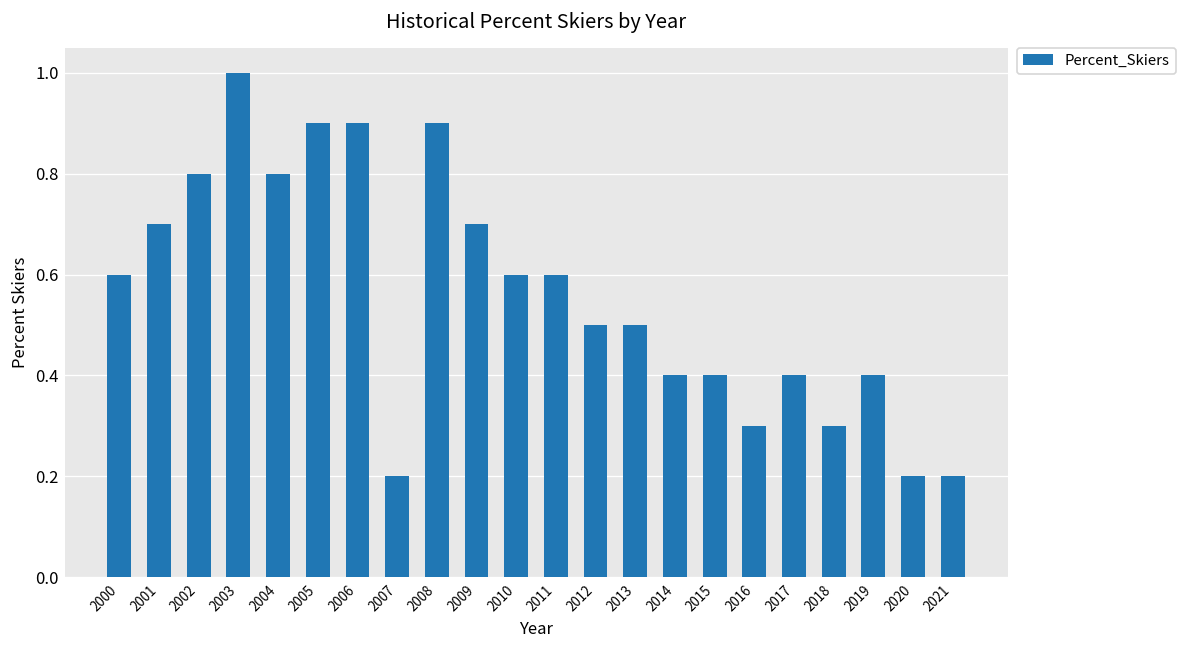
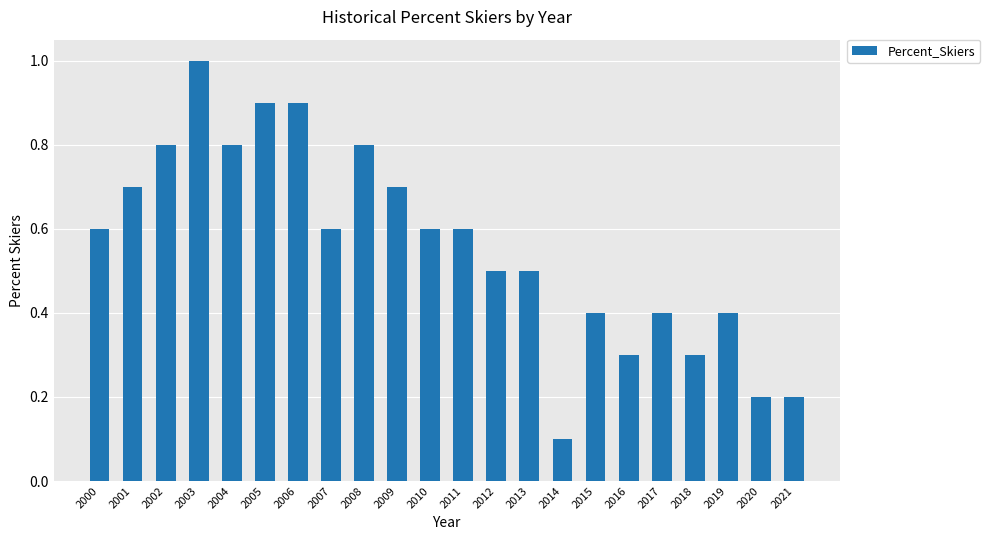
2007: 0.2 -> 0.6
2008: 0.9 -> 0.8
2014: 0.4 -> 0.1
